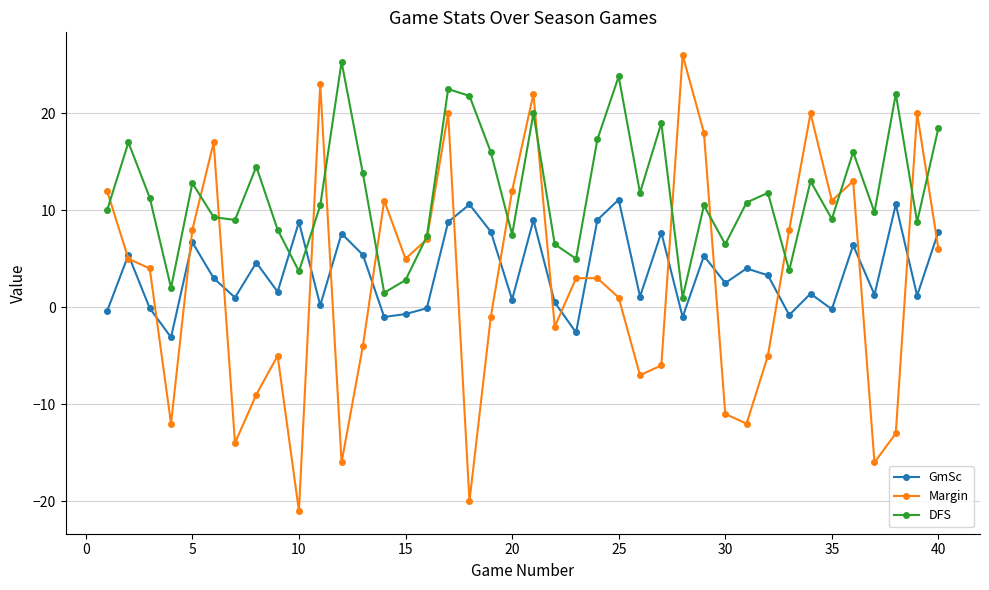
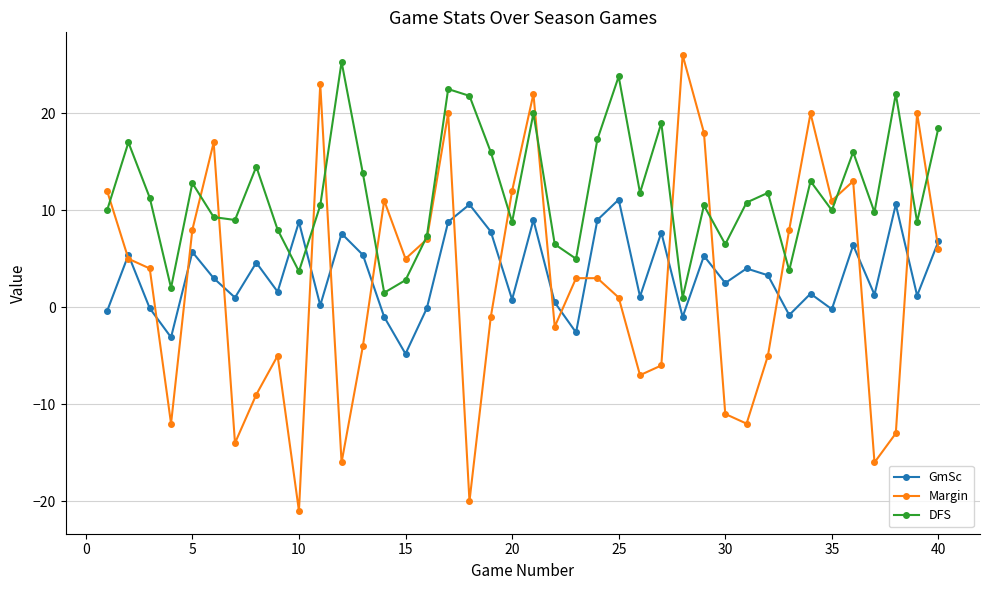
GmSc, 5: 7 -> 6
GmSc, 15: -1 -> -5
DFS, 20: 8 -> 9
DFS, 35: 9 -> 10
GmSc, 40: 8 -> 7
